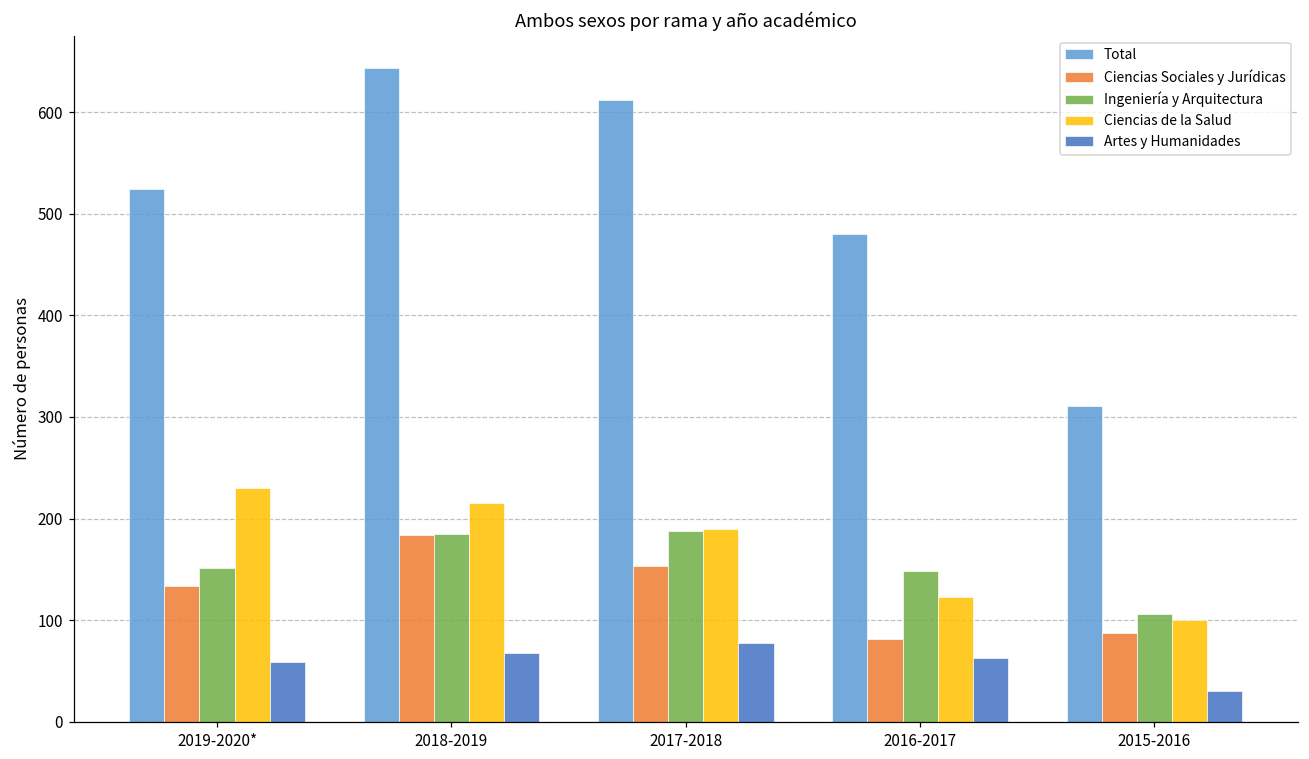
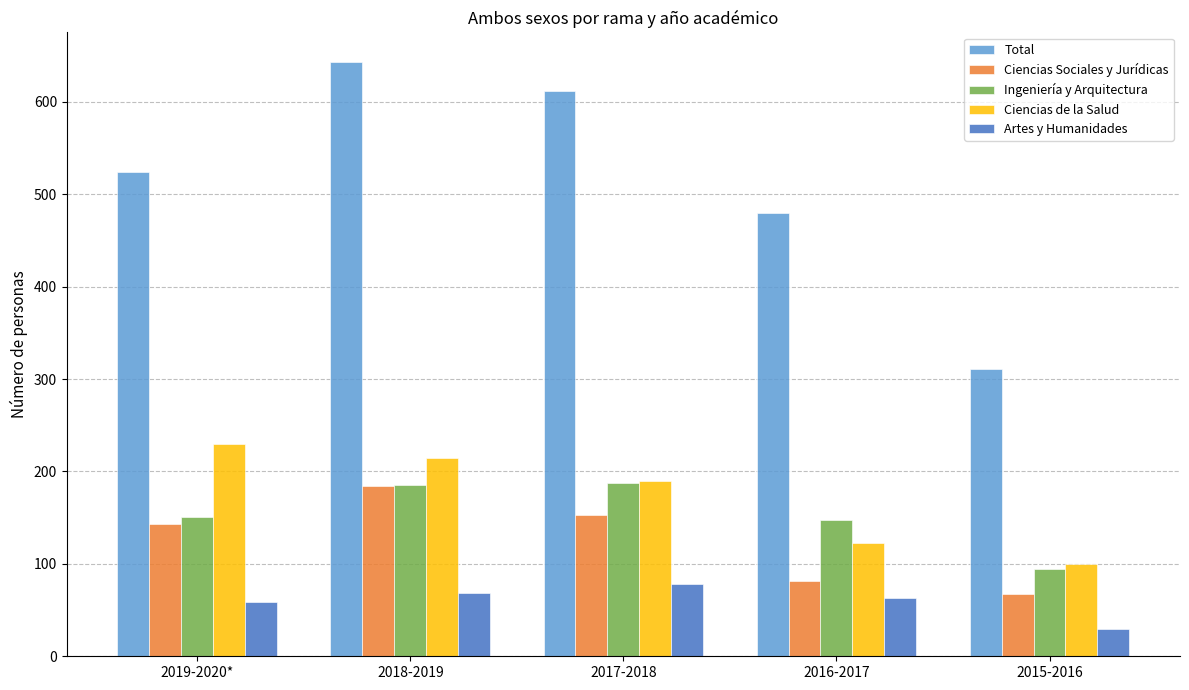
Ciencias Sociales y Jurídicas, 2019-2020*: 130 -> 140
Ciencias Sociales y Jurídicas, 2015-2016: 90 -> 70
Ingeniería y Arquitectura, 2015-2016: 110 -> 90
